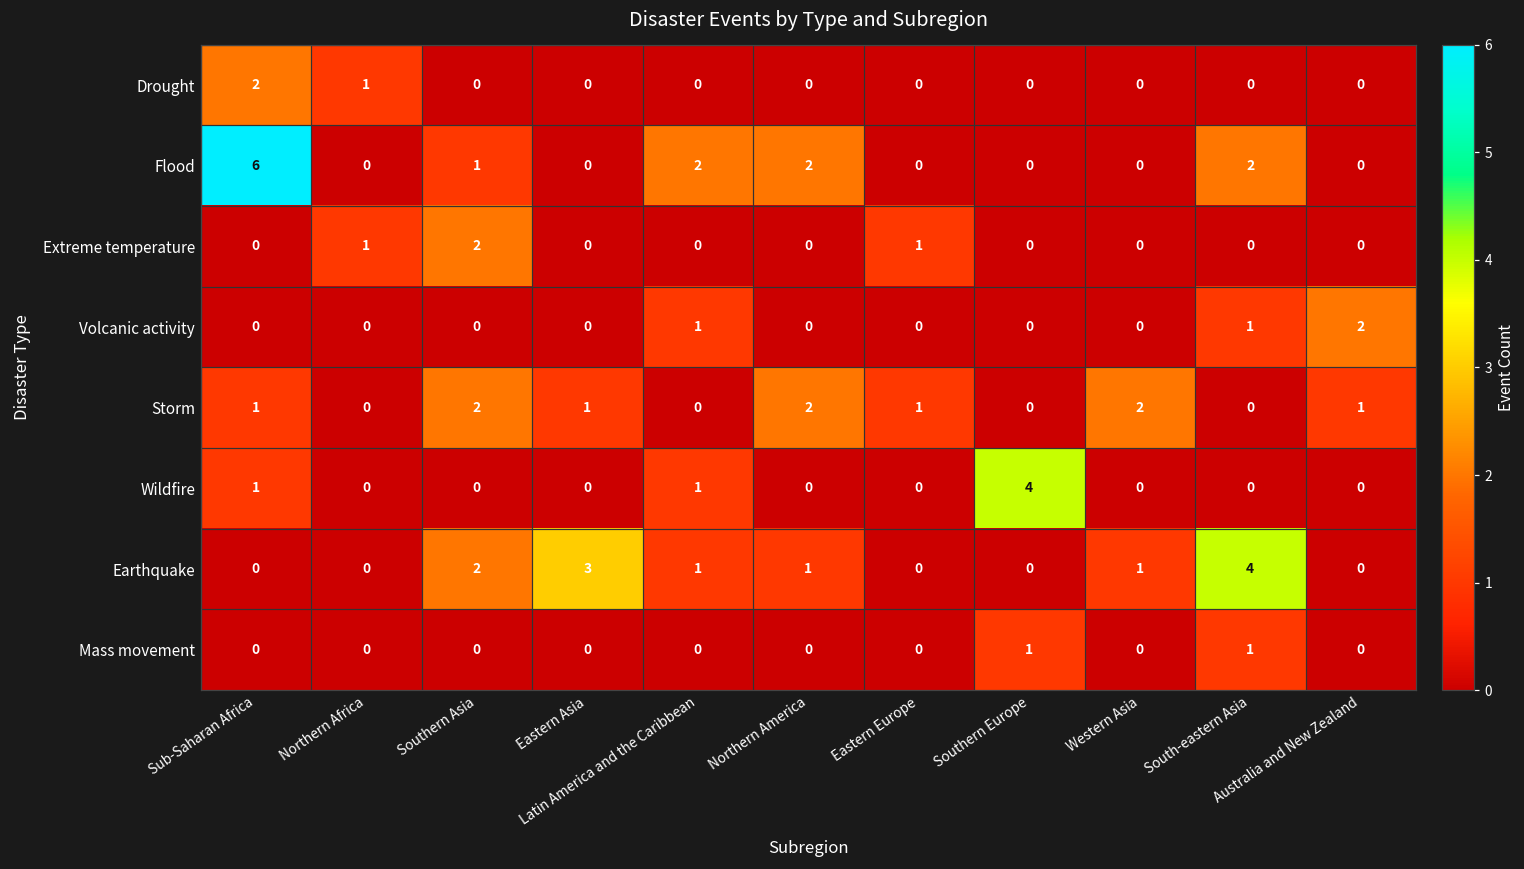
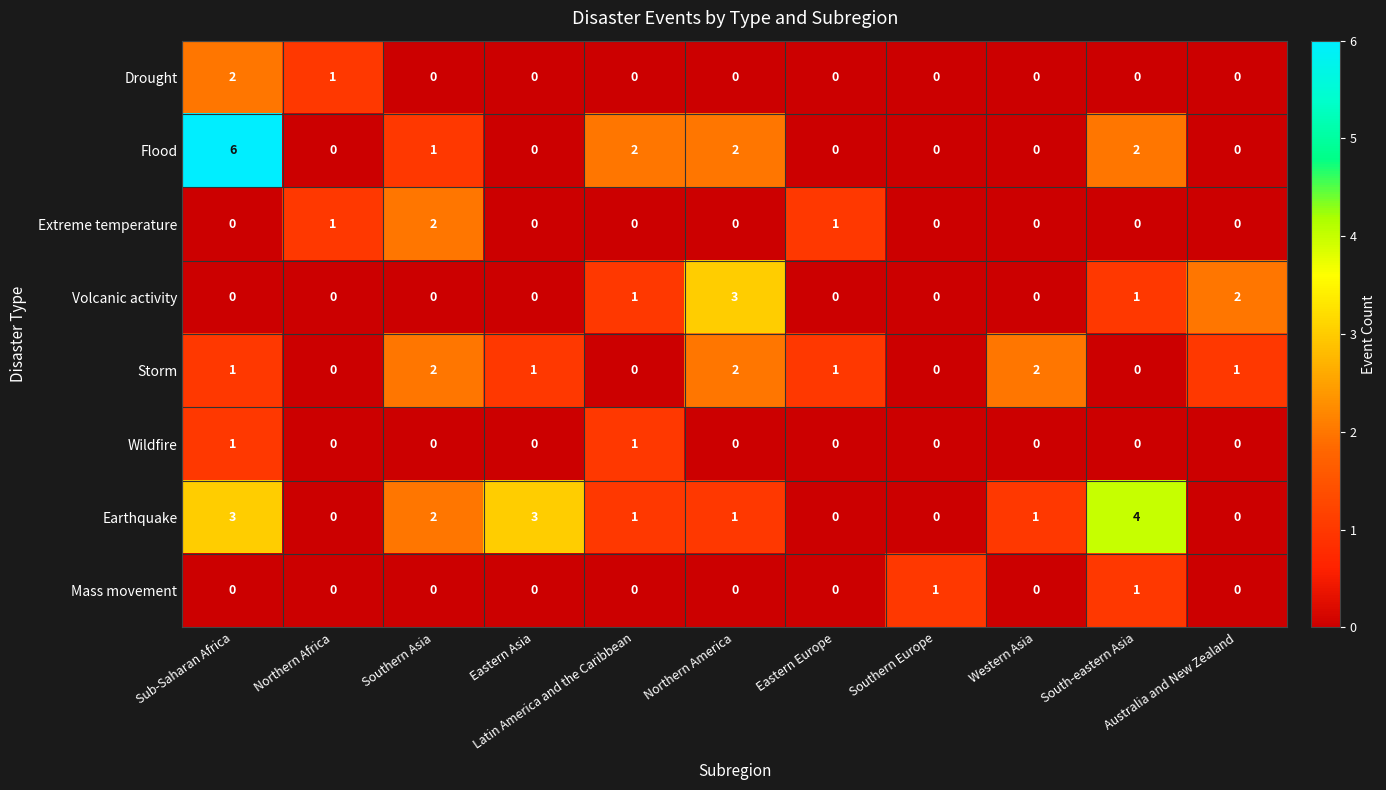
Volcanic activity, Northern America: 0 -> 3
Wildfire, Southern Europe: 4 -> 0
Earthquake, Sub-Saharan Africa: 0 -> 3
